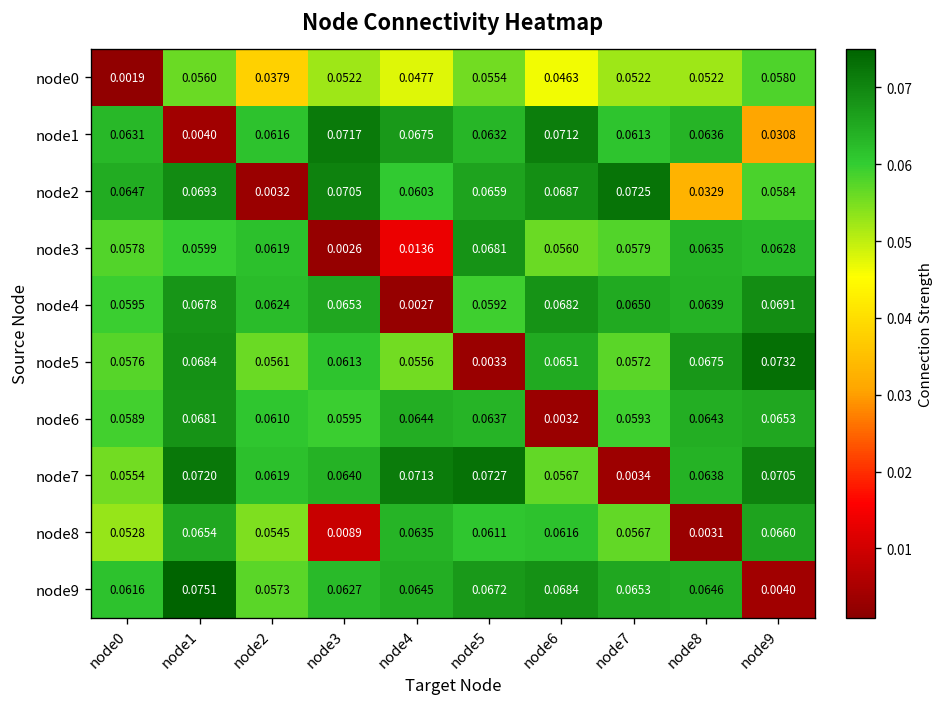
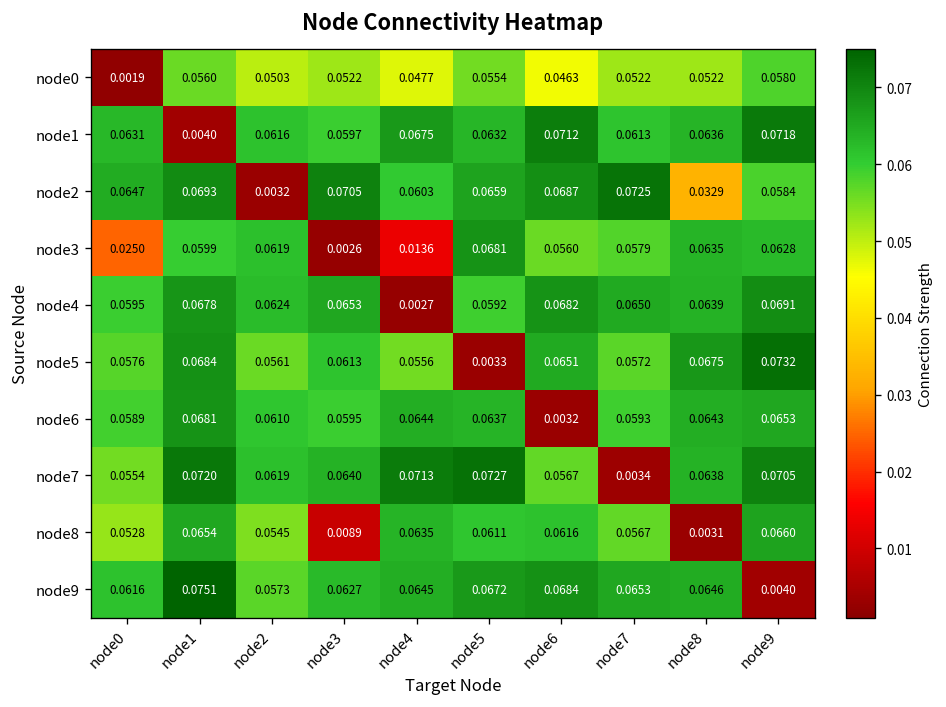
node0, node2: 0.0379 -> 0.0503
node1, node3: 0.0717 -> 0.0597
node1, node9: 0.0308 -> 0.0718
node3, node0: 0.0578 -> 0.0250
